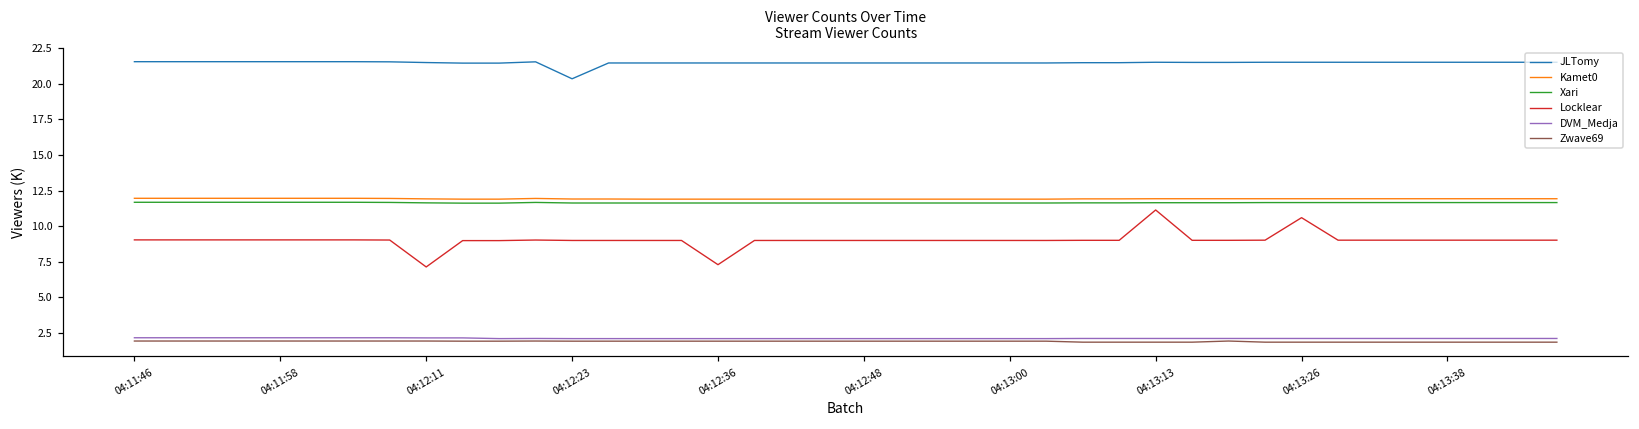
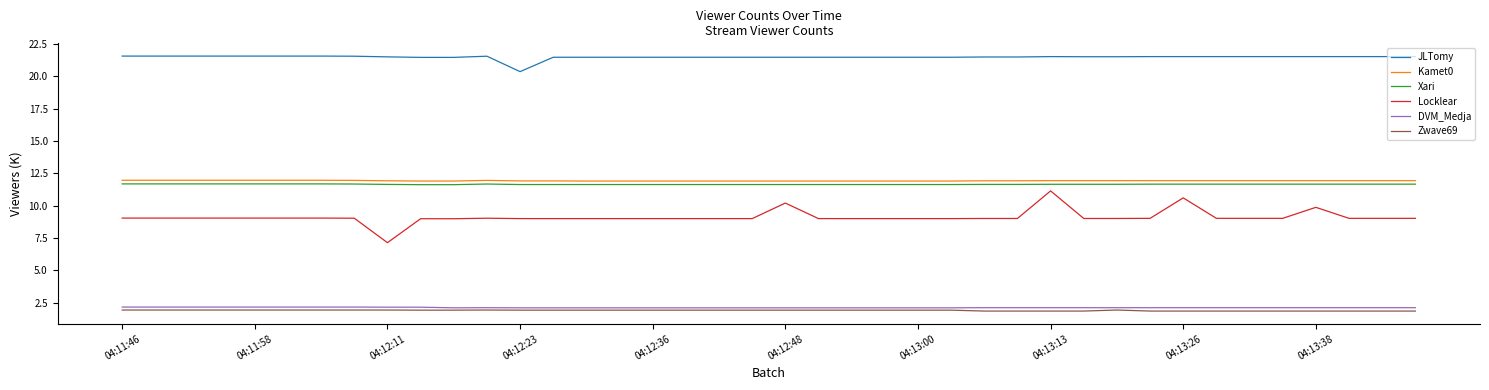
Locklear, 04:12:36: 7.3 -> 9.0
Locklear, 04:12:48: 9.0 -> 10.2
Locklear, 04:13:38: 9.0 -> 9.9
